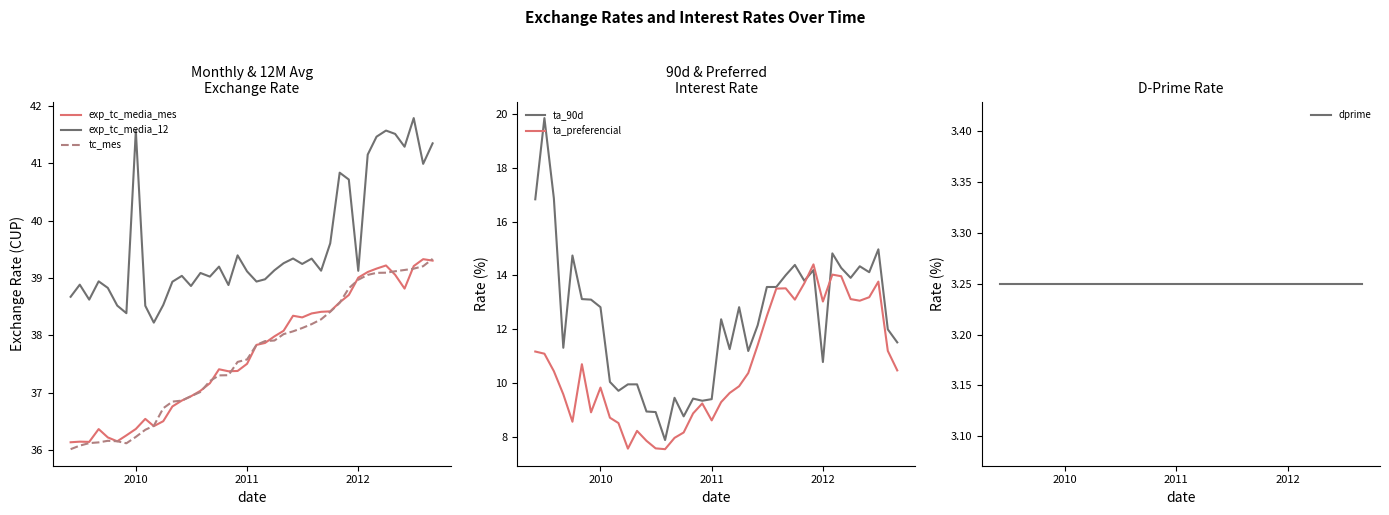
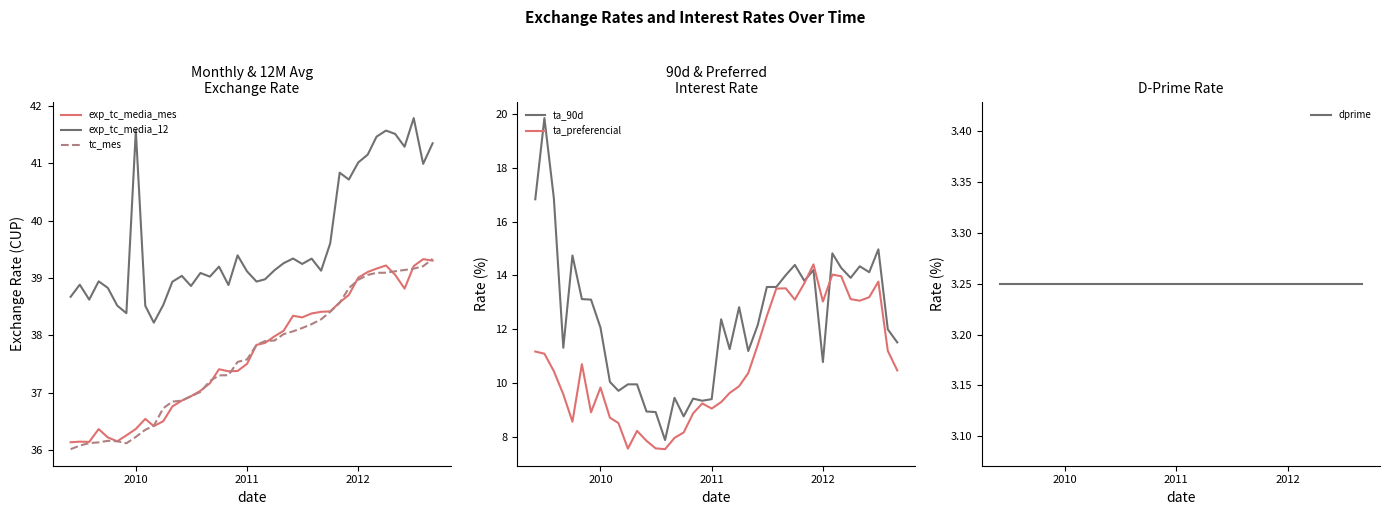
Monthly & 12M Avg Exchange Rate, exp_tc_media_12, 2012: 39.1 -> 41.0
90d & Preferred Interest Rate, ta_90d, 2010: 12.8 -> 12.1
90d & Preferred Interest Rate, ta_preferencial, 2011: 8.6 -> 9.1
